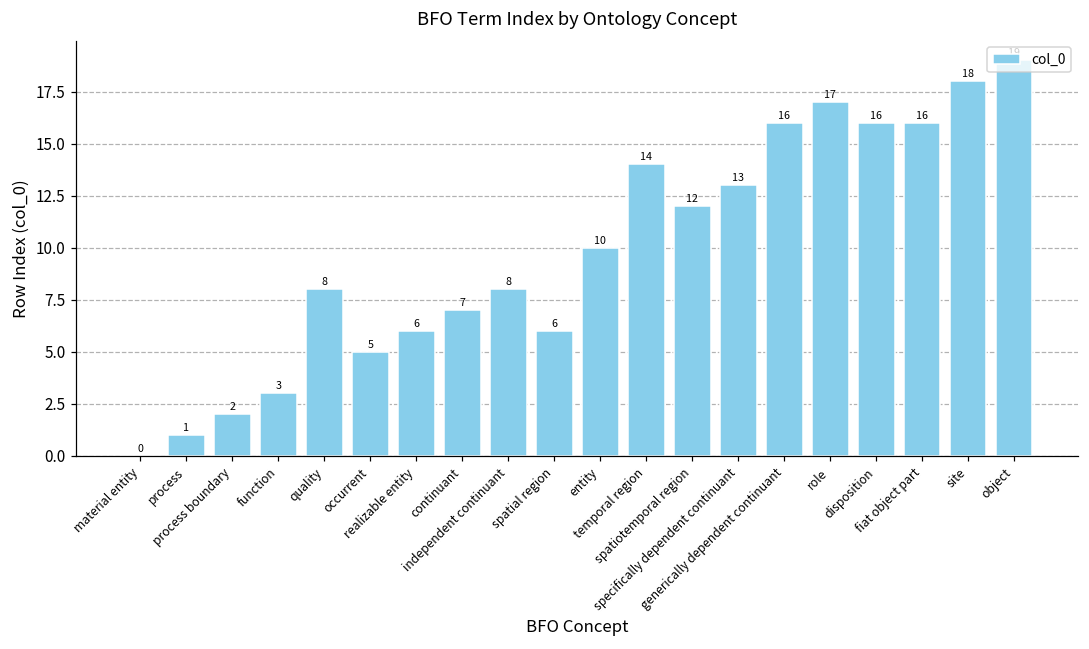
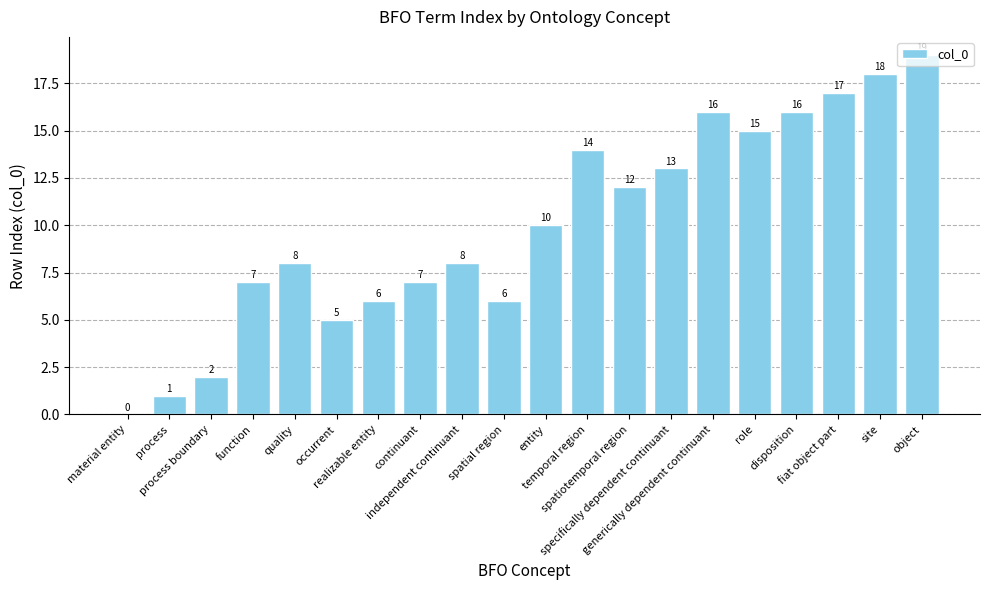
function: 3 -> 7
role: 17 -> 15
fiat object part: 16 -> 17
